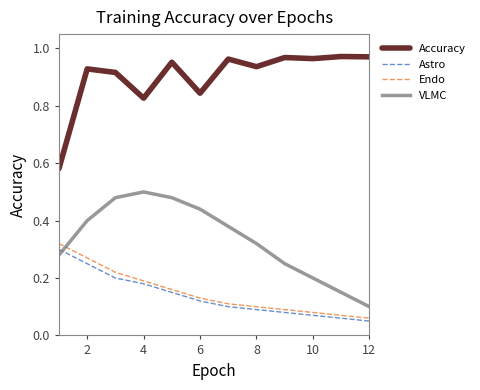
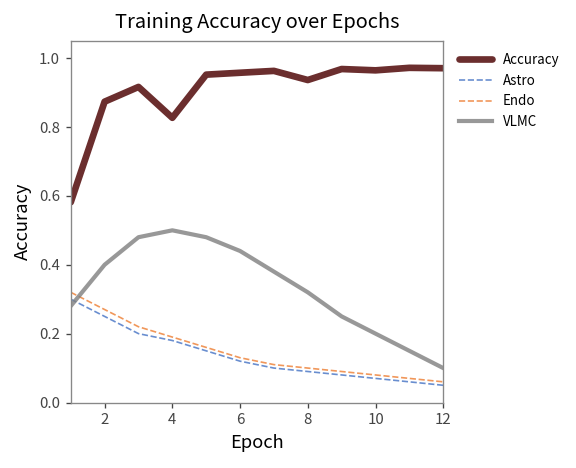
Accuracy, 2: 0.93 -> 0.87
Accuracy, 6: 0.84 -> 0.96
